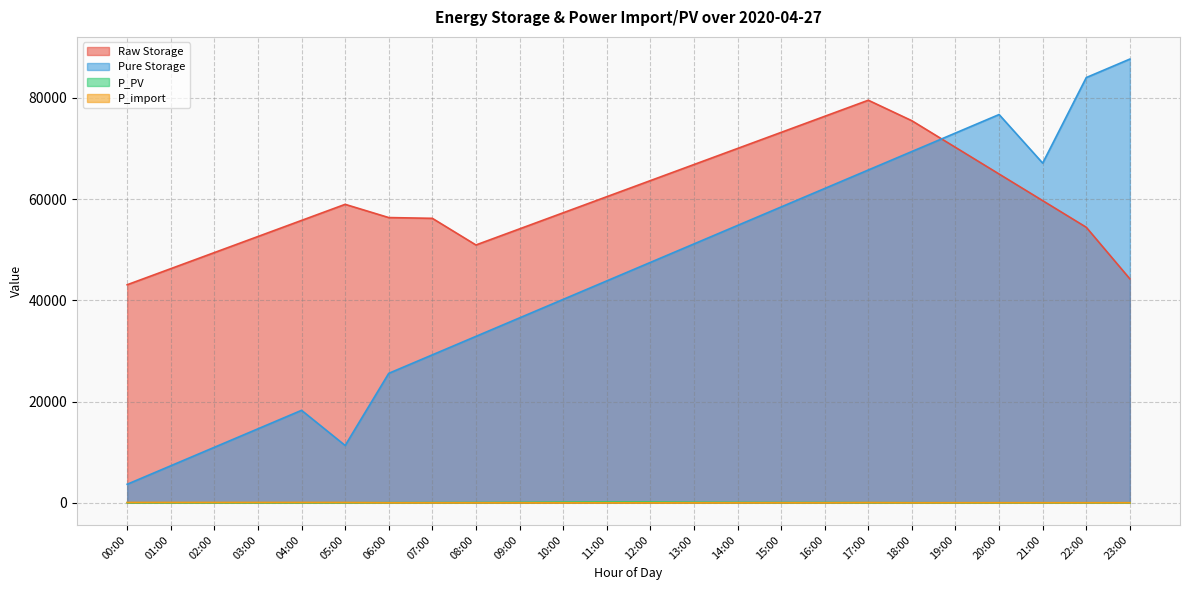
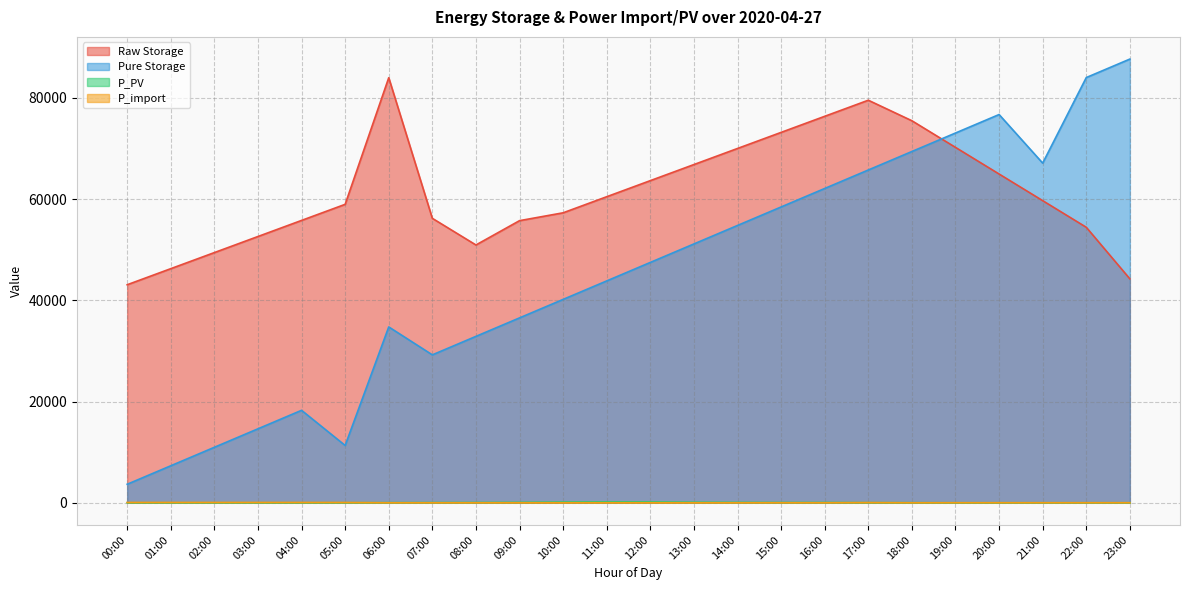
Raw Storage, 06:00: 56000 -> 84000
Pure Storage, 06:00: 26000 -> 35000
Raw Storage, 09:00: 54000 -> 56000
